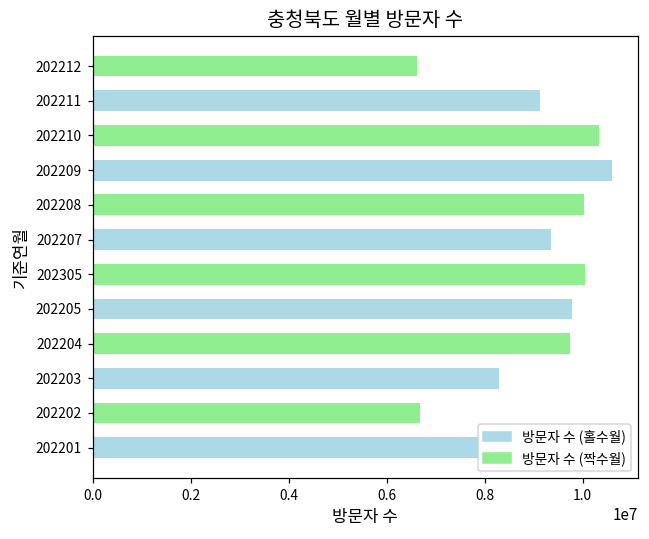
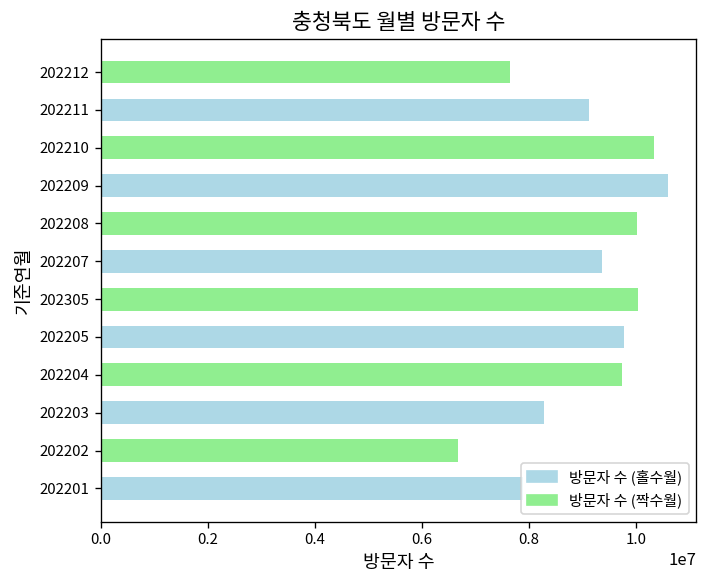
202212: 6600000 -> 7600000
